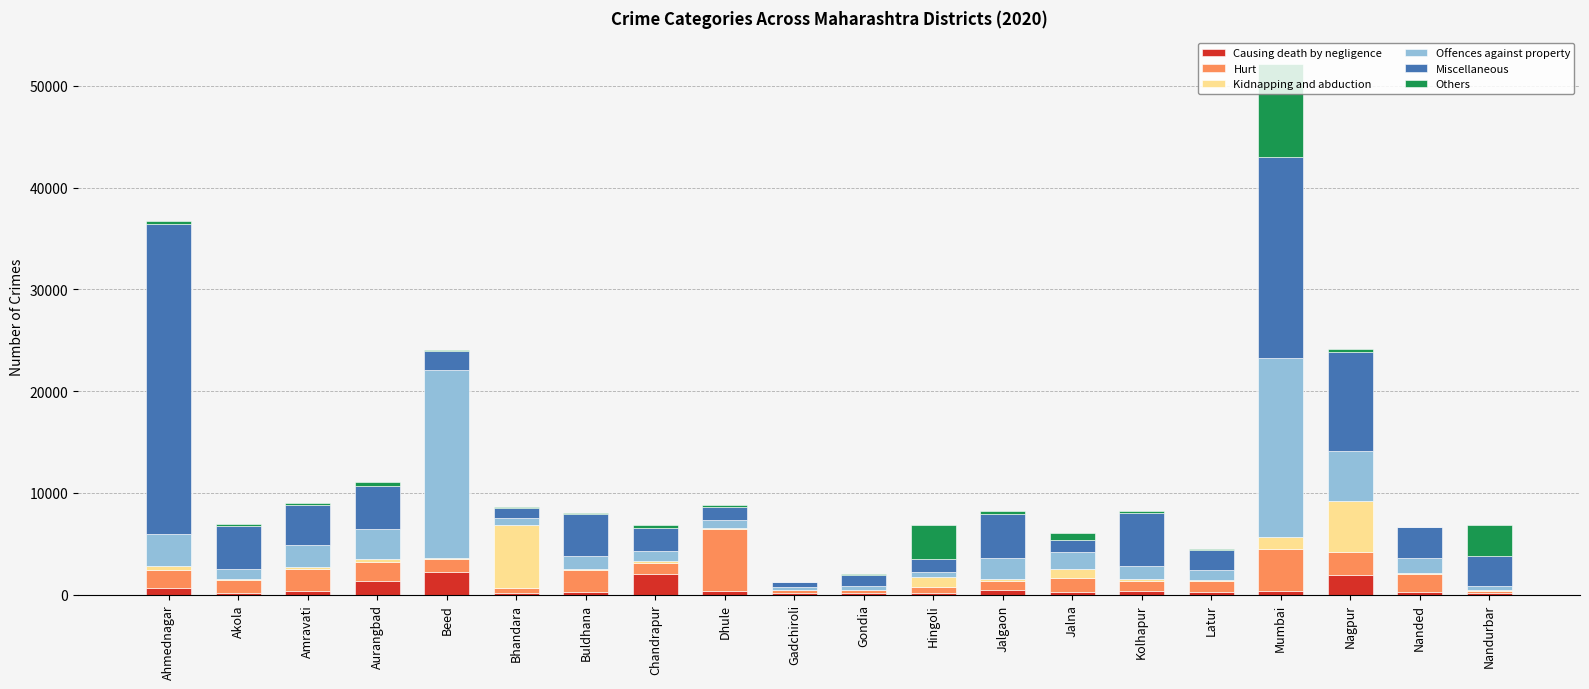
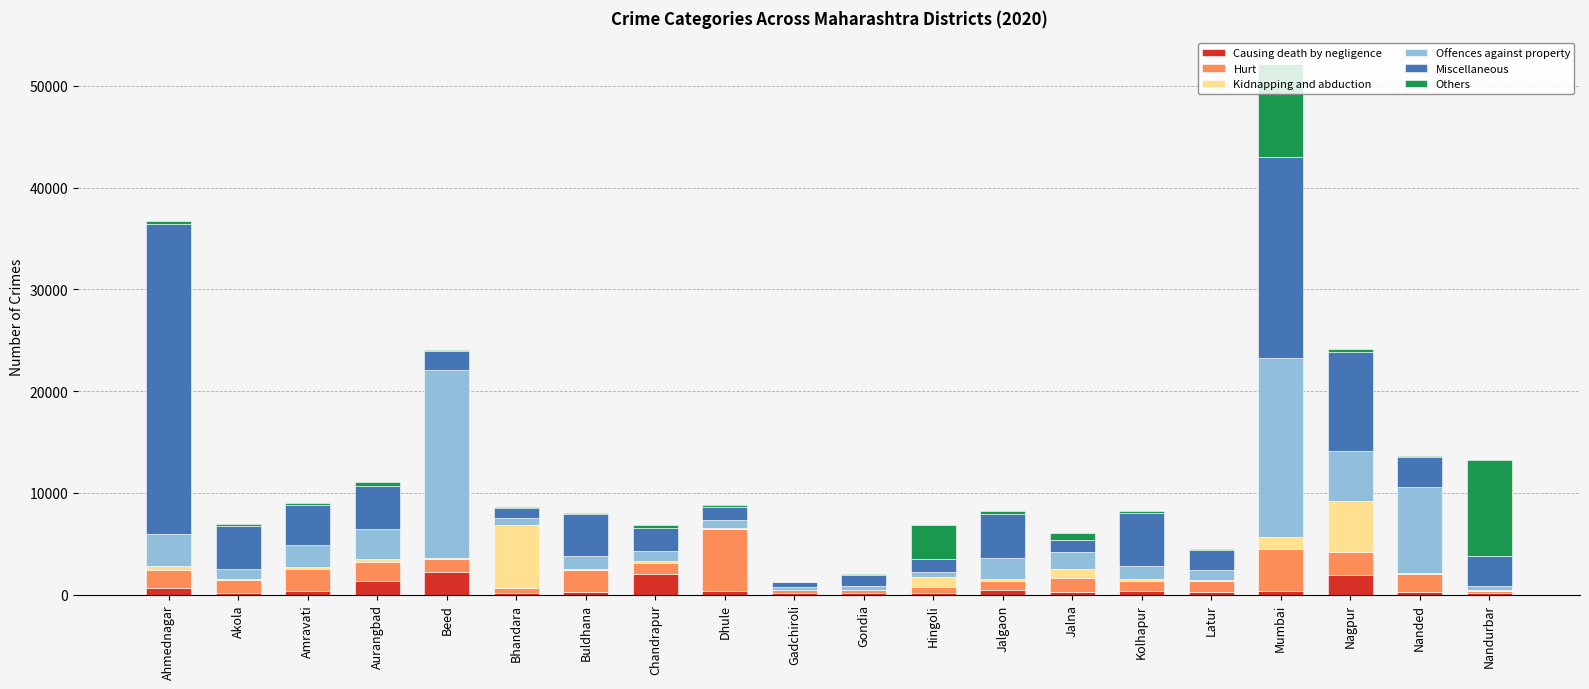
Offences against property, Nanded: 1500 -> 8400
Others, Nandurbar: 3100 -> 9400
